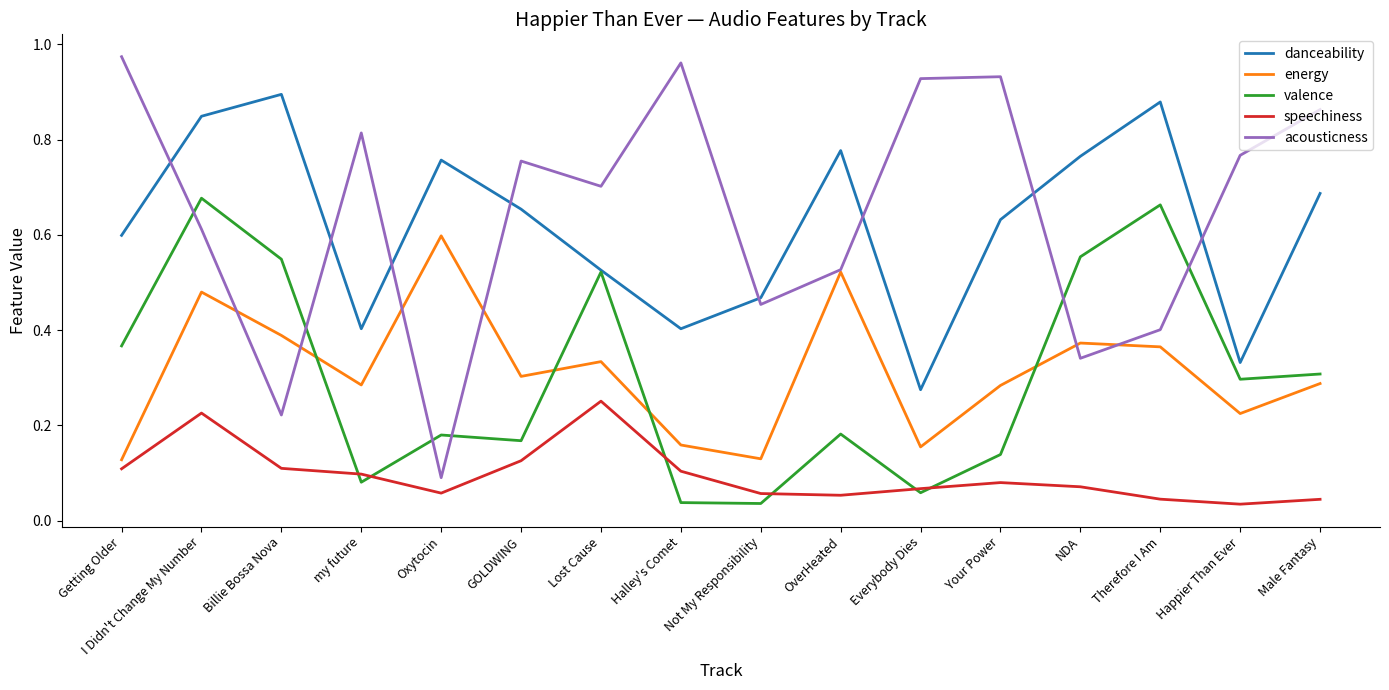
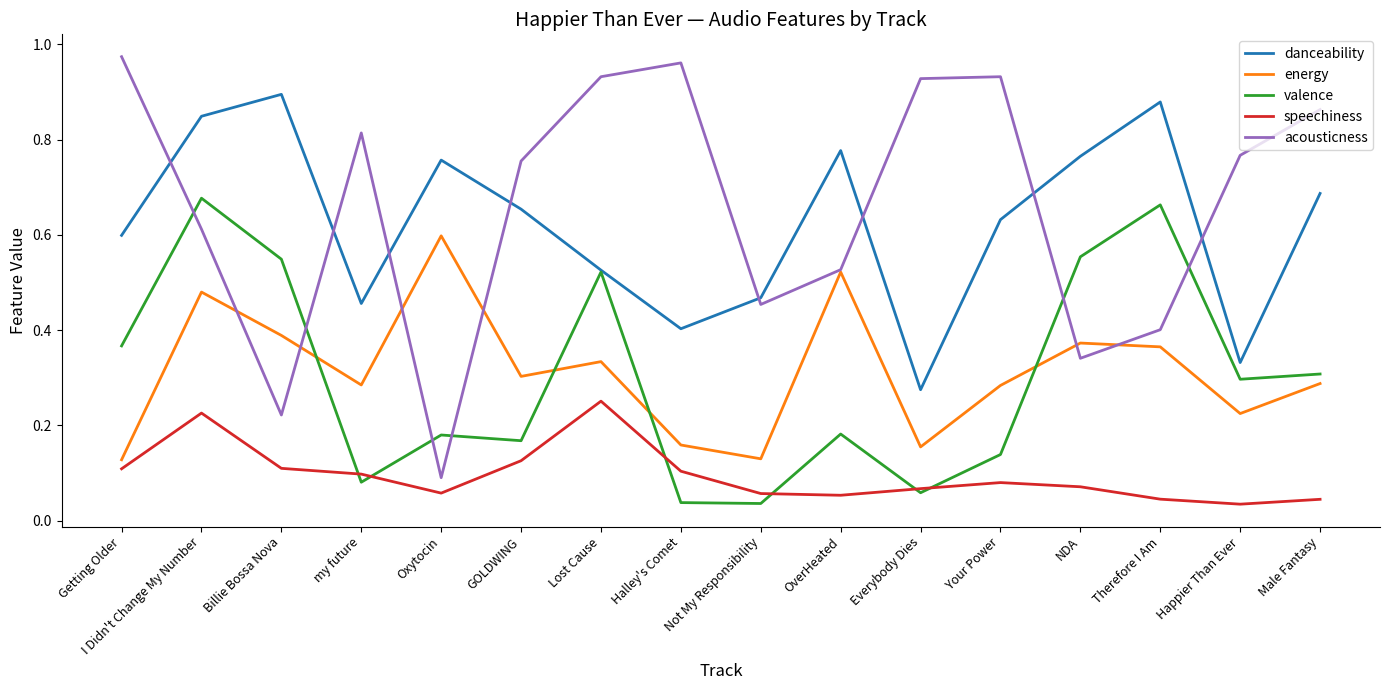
danceability, my future: 0.40 -> 0.46
acousticness, Lost Cause: 0.70 -> 0.93
